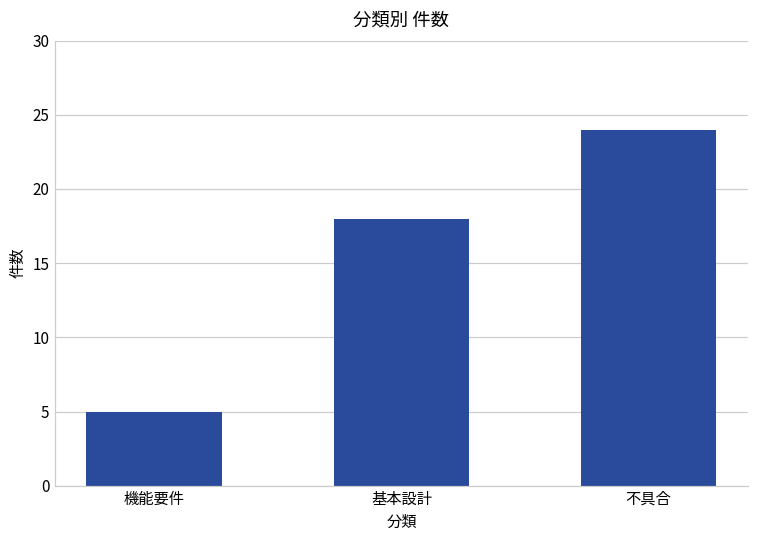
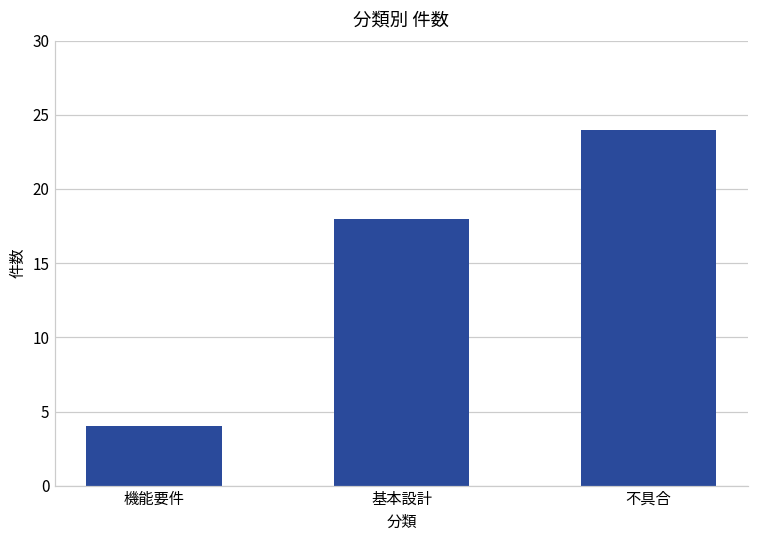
機能要件: 5 -> 4
